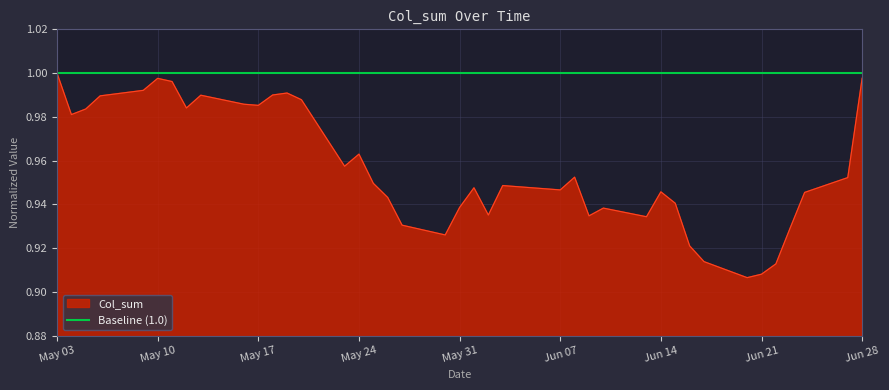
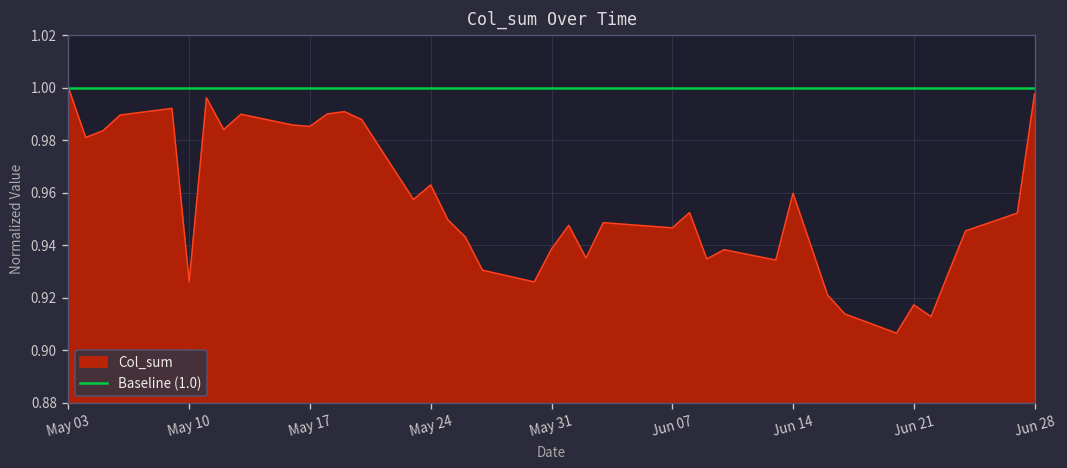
May 10: 0.998 -> 0.926
Jun 14: 0.946 -> 0.960
Jun 21: 0.908 -> 0.917
